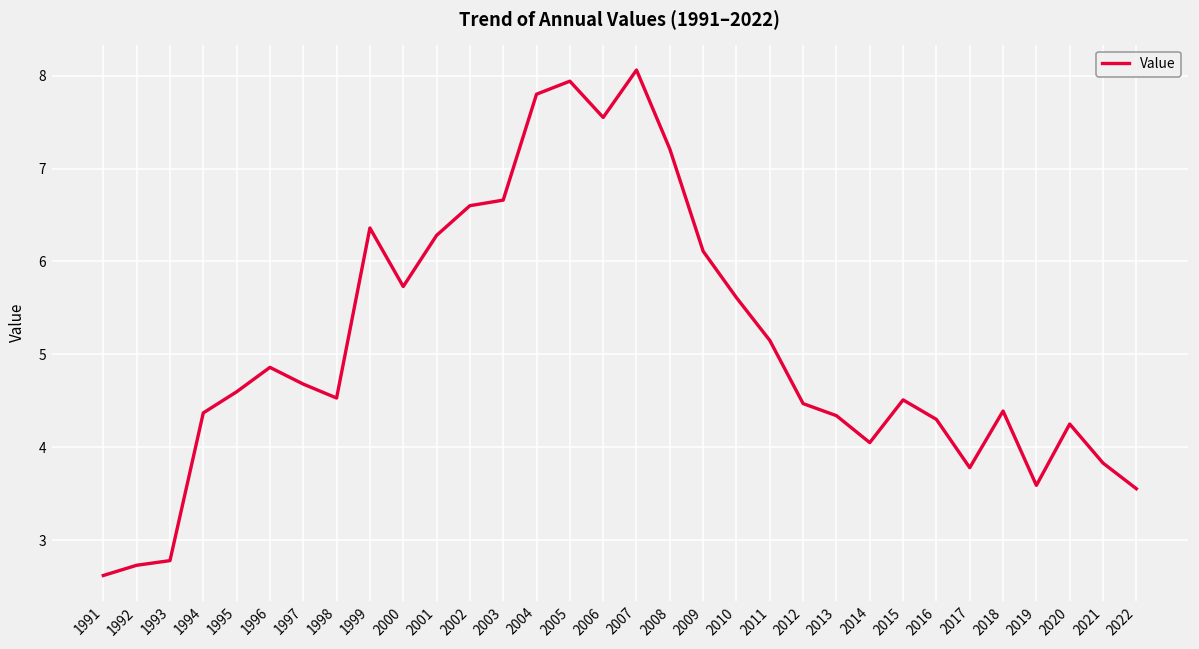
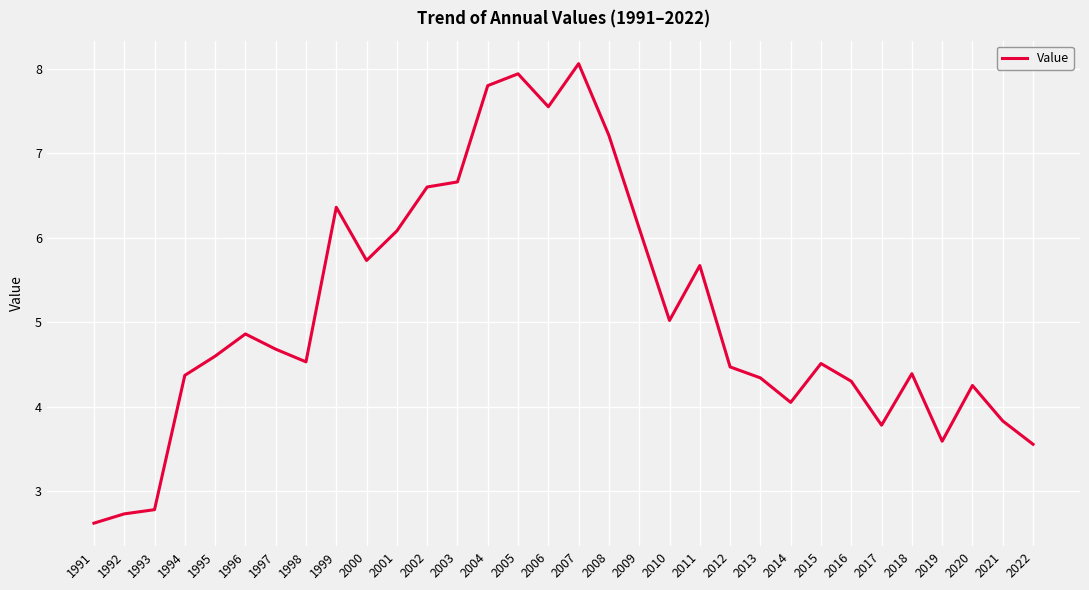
2001: 6.3 -> 6.1
2010: 5.6 -> 5.0
2011: 5.2 -> 5.7
